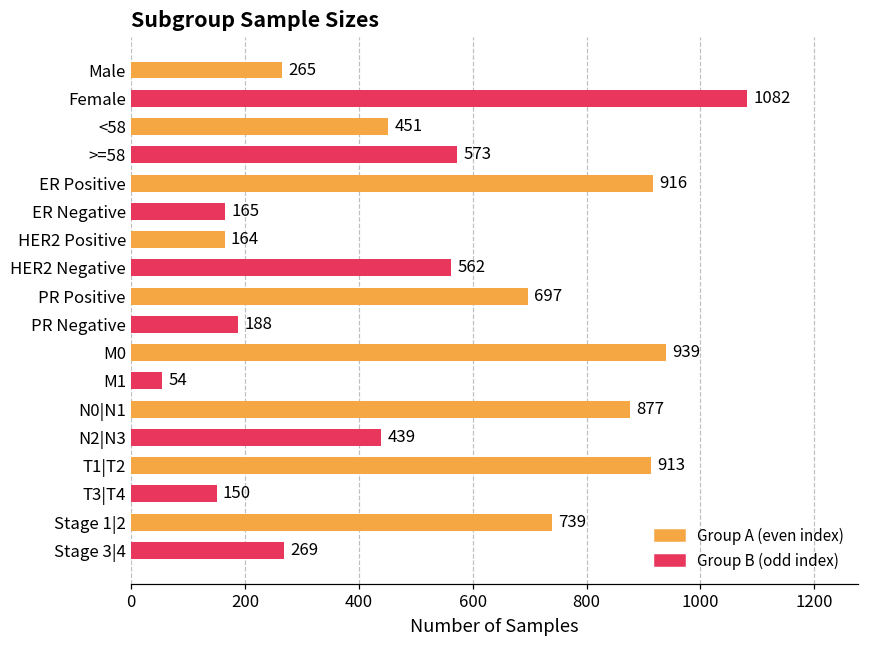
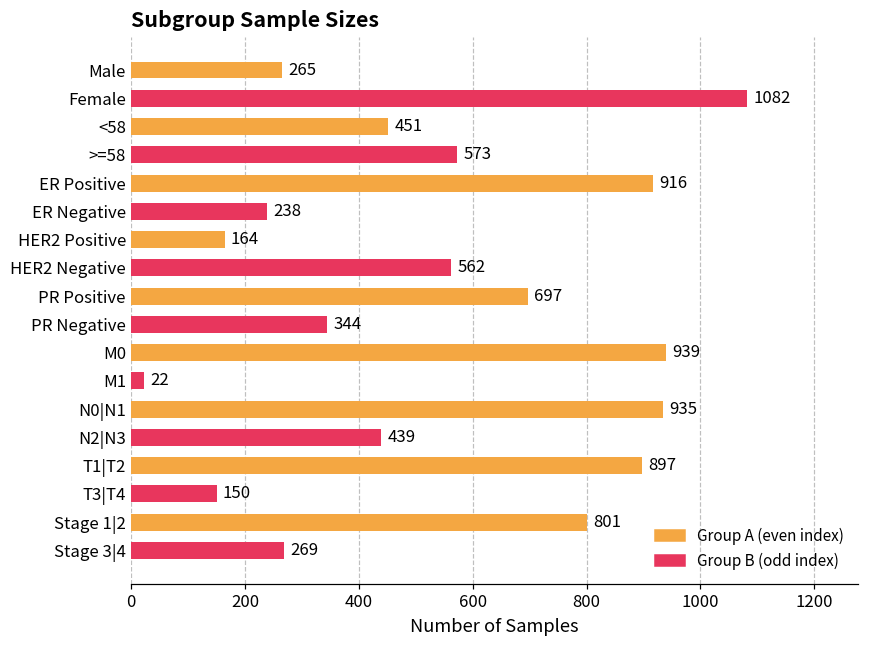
ER Negative: 165 -> 238
PR Negative: 188 -> 344
M1: 54 -> 22
N0|N1: 877 -> 935
T1|T2: 913 -> 897
Stage 1|2: 739 -> 801
